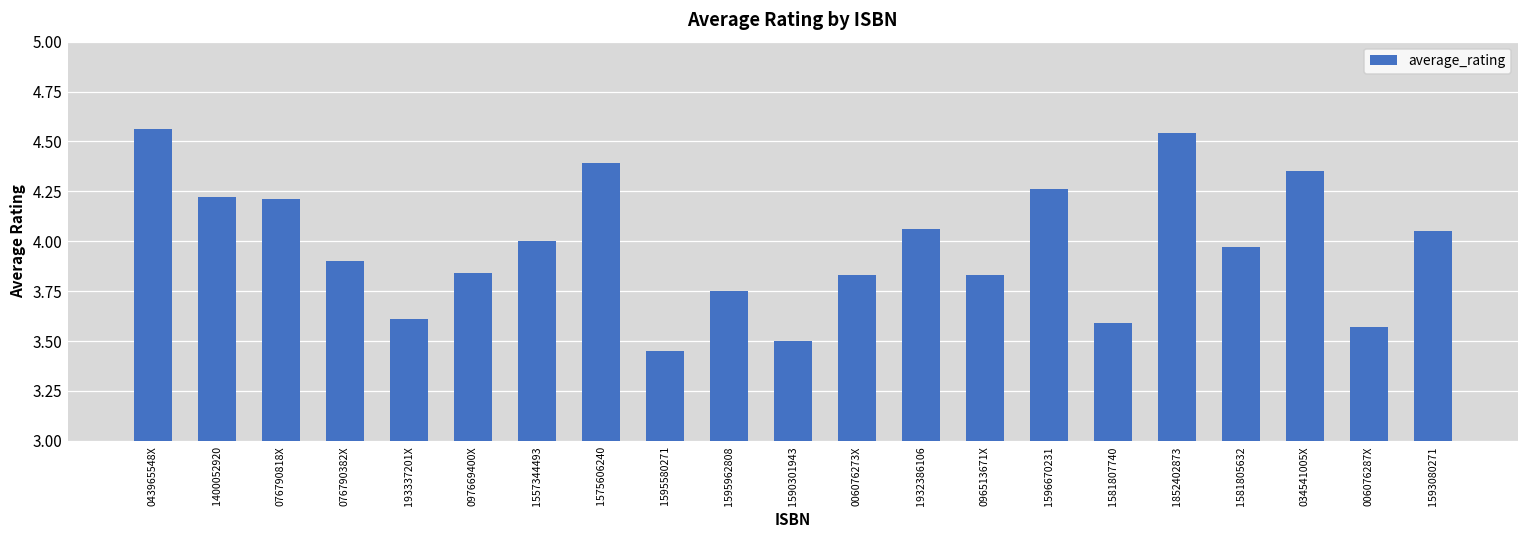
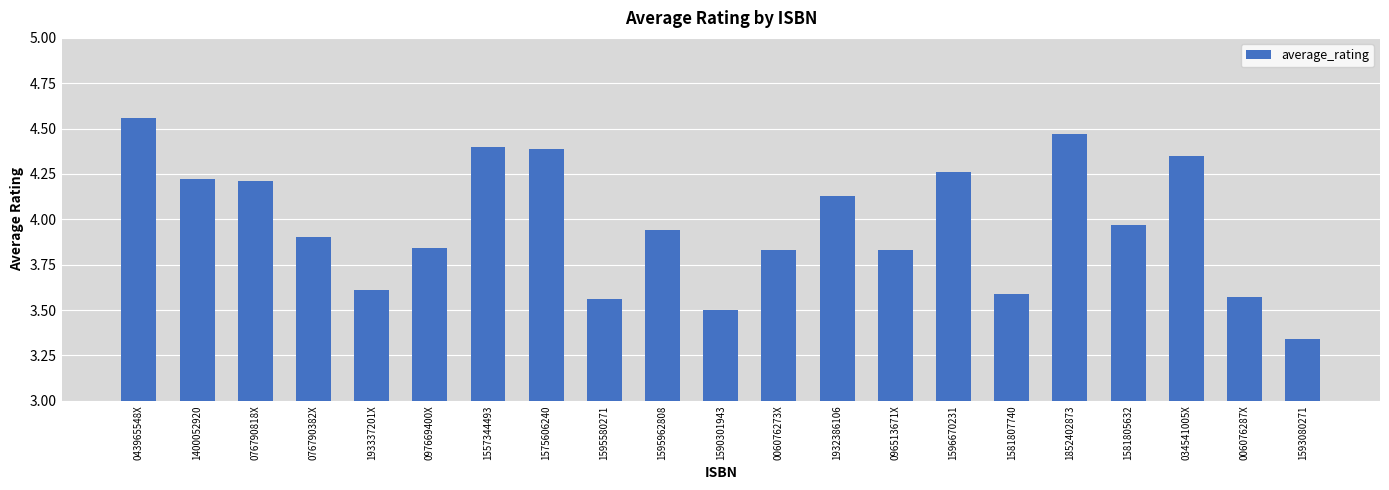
1557344493: 4.0 -> 4.4
1595580271: 3.45 -> 3.56
1595962808: 3.75 -> 3.94
1932386106: 4.06 -> 4.13
1852402873: 4.54 -> 4.47
1593080271: 4.05 -> 3.34
